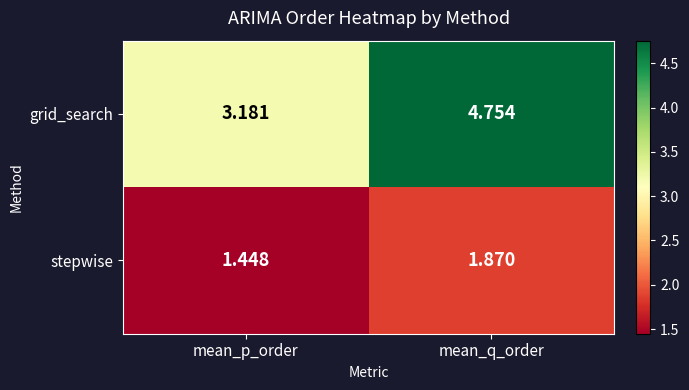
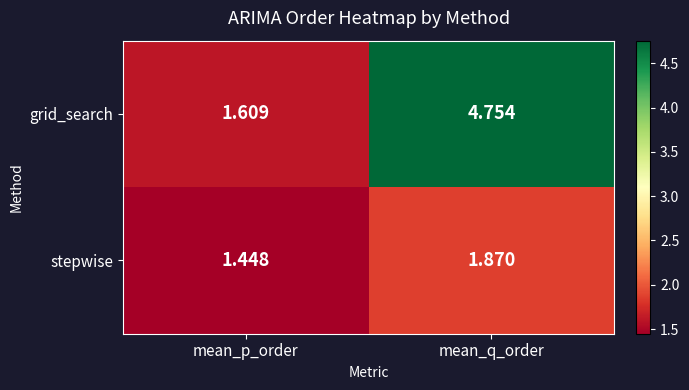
grid_search, mean_p_order: 3.181 -> 1.609
